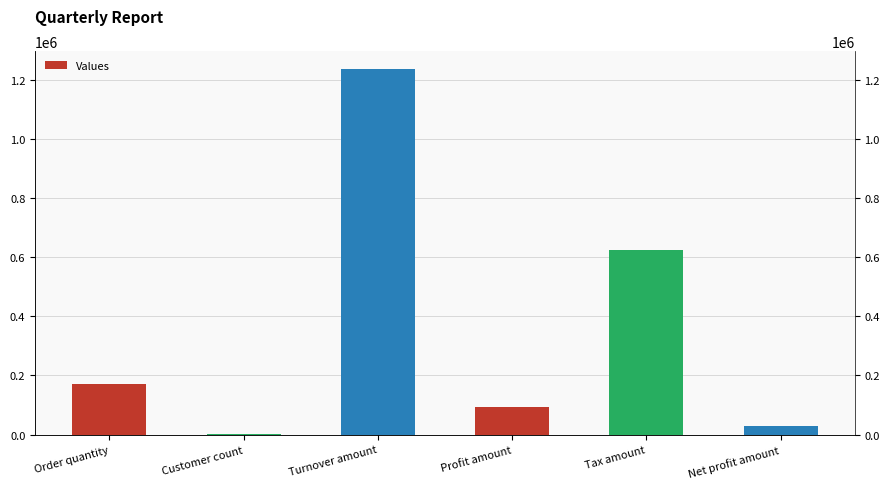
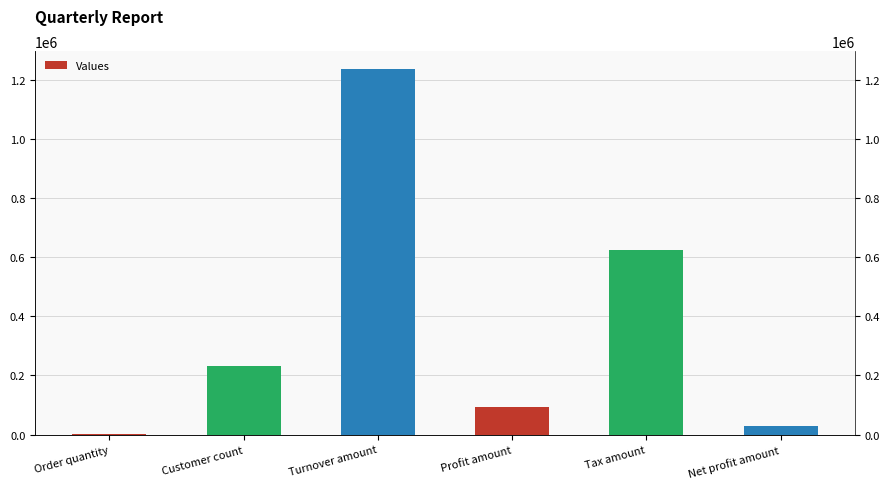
Order quantity: 170000 -> 0
Customer count: 0 -> 230000
